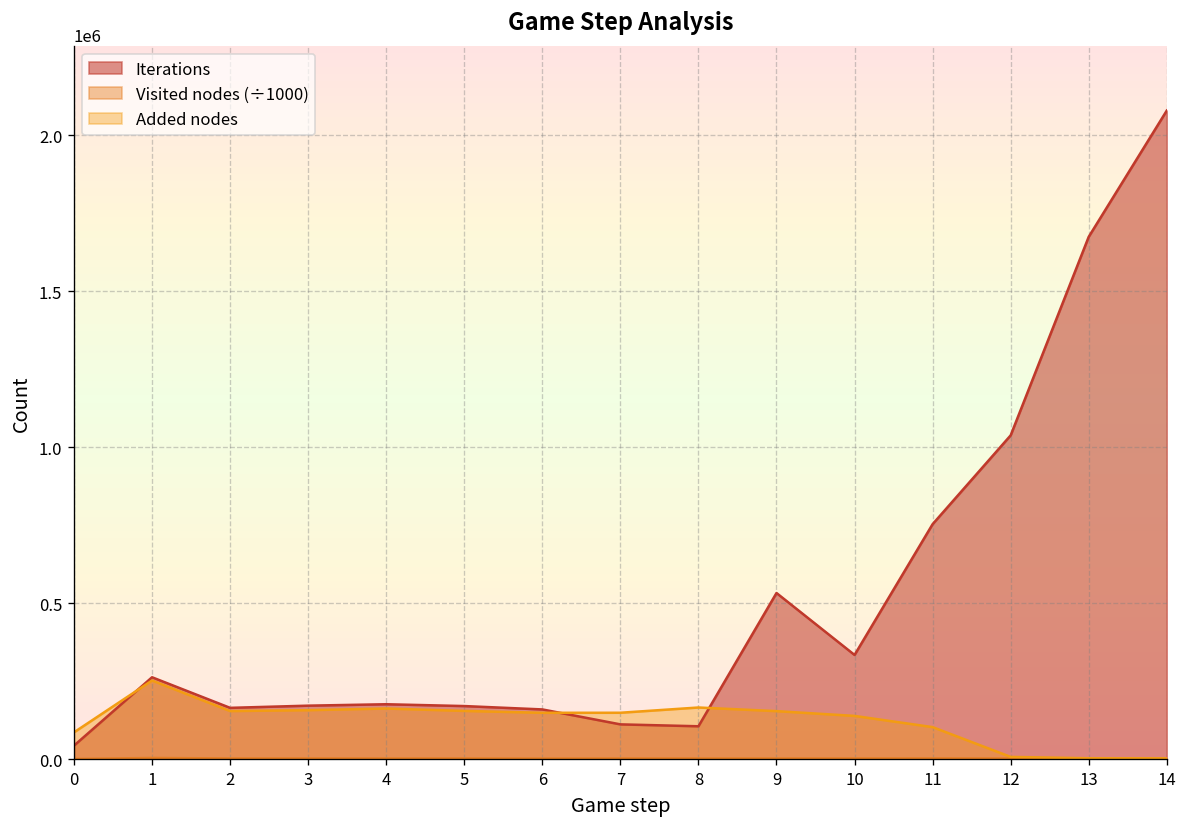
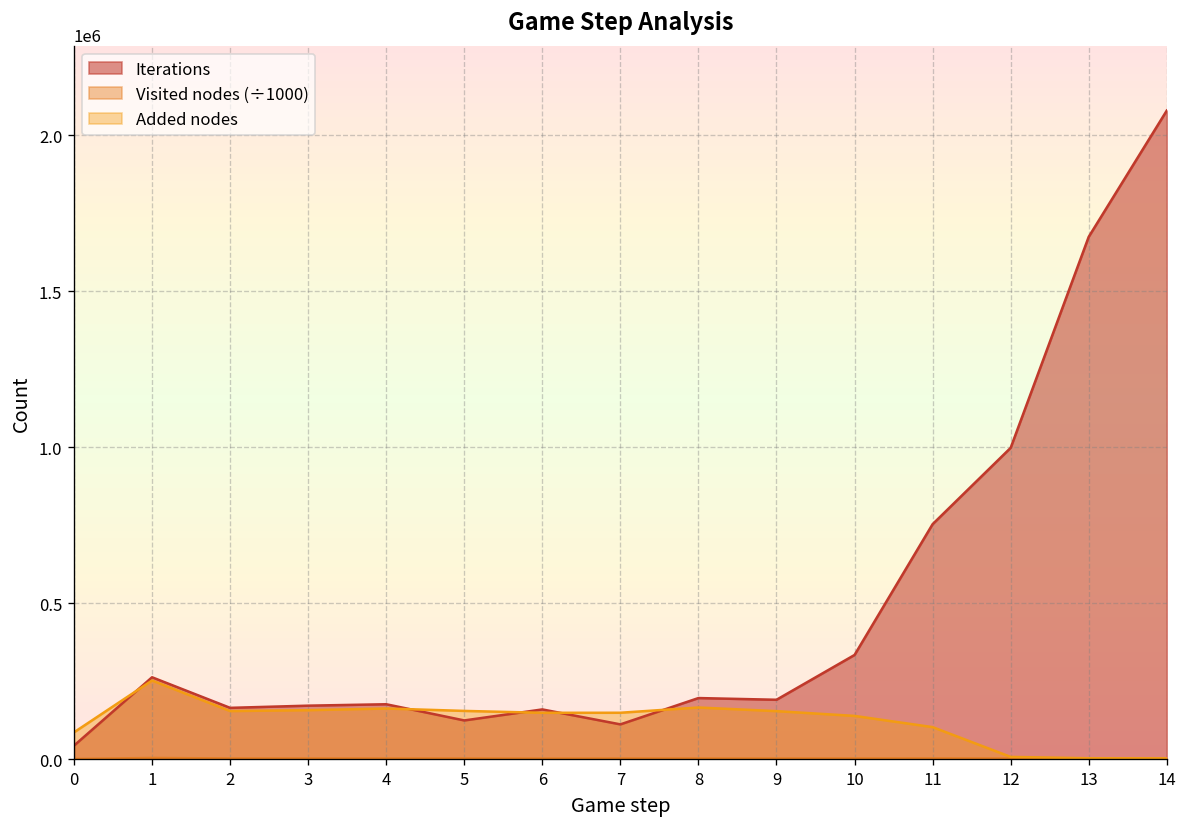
Iterations, 5: 170000 -> 130000
Iterations, 8: 110000 -> 200000
Iterations, 9: 530000 -> 190000
Iterations, 12: 1040000 -> 1000000
